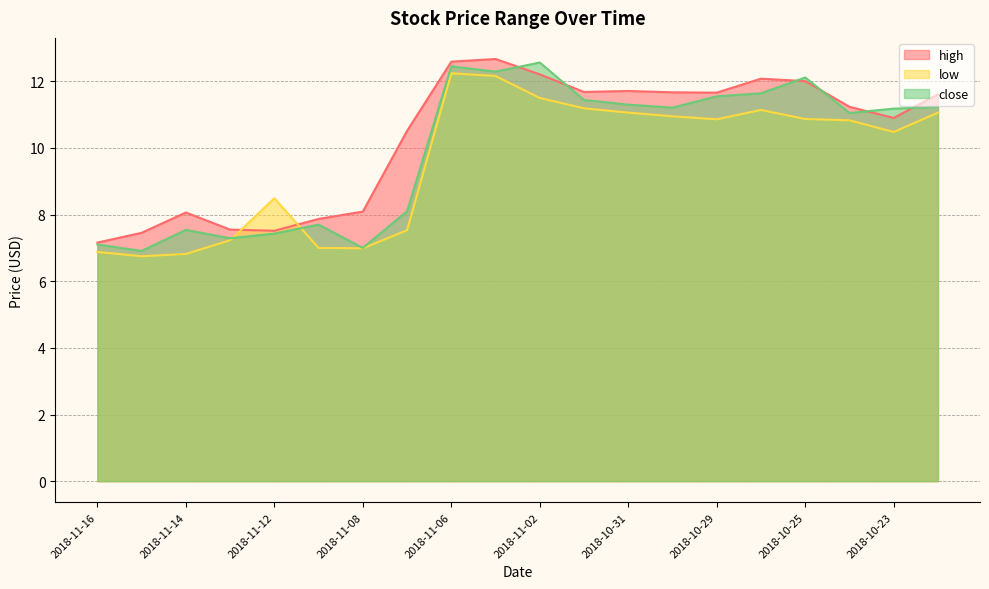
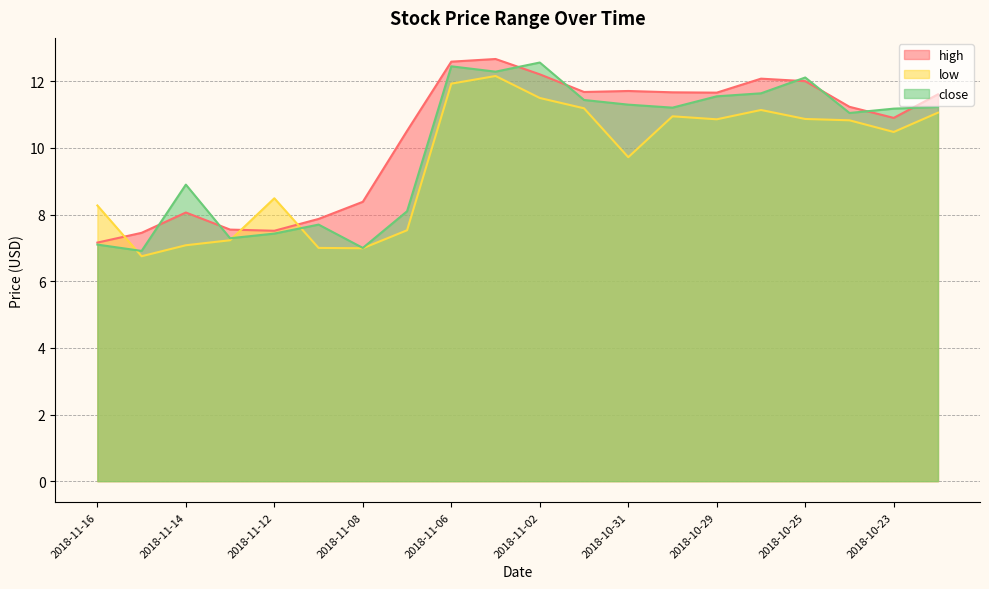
low, 2018-11-16: 6.9 -> 8.3
low, 2018-11-14: 6.8 -> 7.1
close, 2018-11-14: 7.5 -> 8.9
high, 2018-11-08: 8.1 -> 8.4
low, 2018-11-06: 12.2 -> 11.9
low, 2018-10-31: 11.1 -> 9.7
